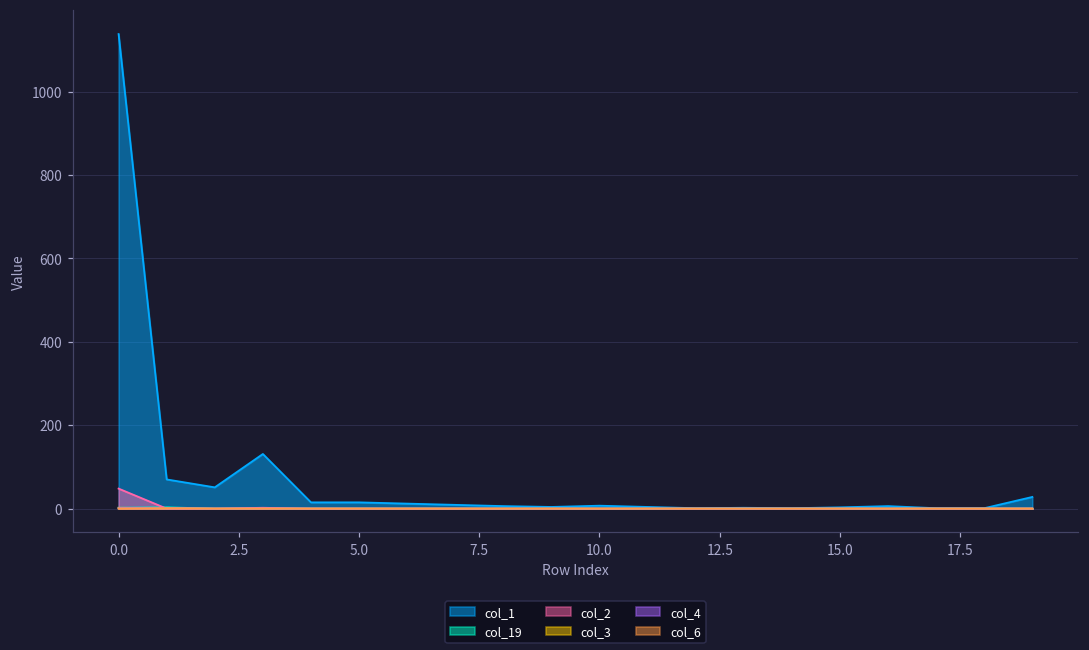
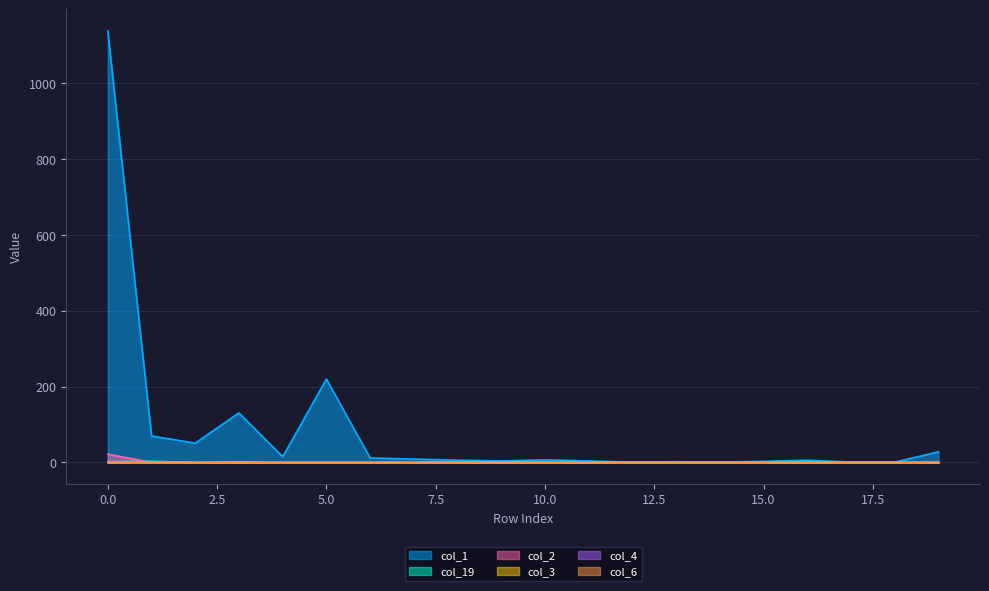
col_2, 0.0: 50 -> 20
col_1, 5.0: 20 -> 220
